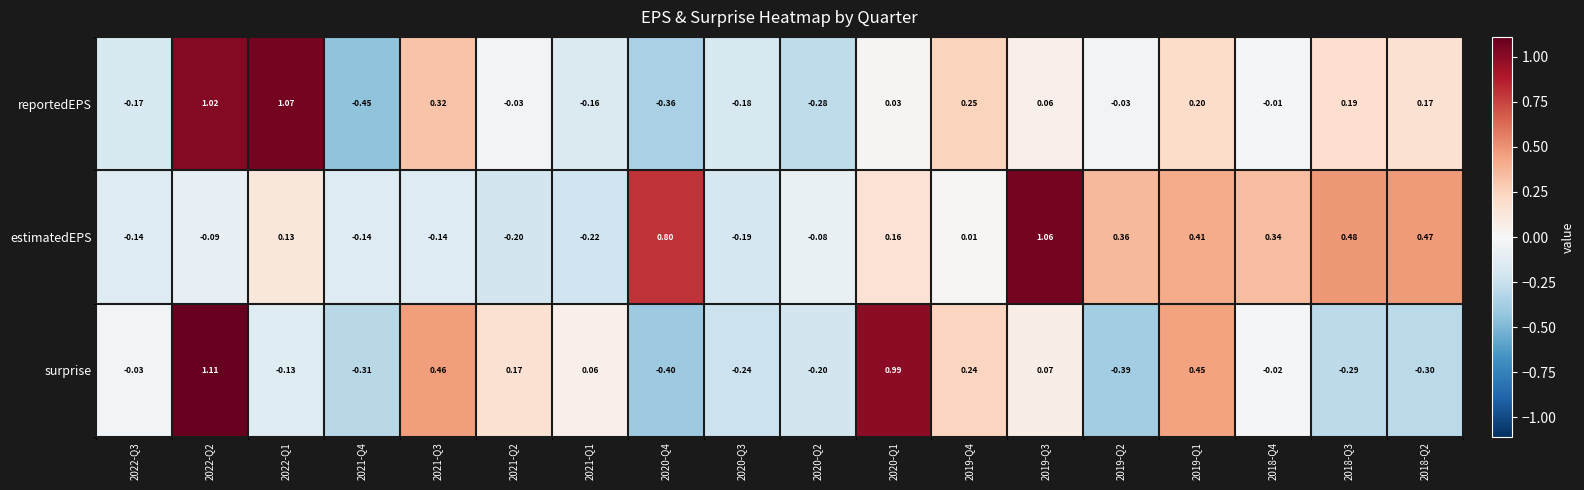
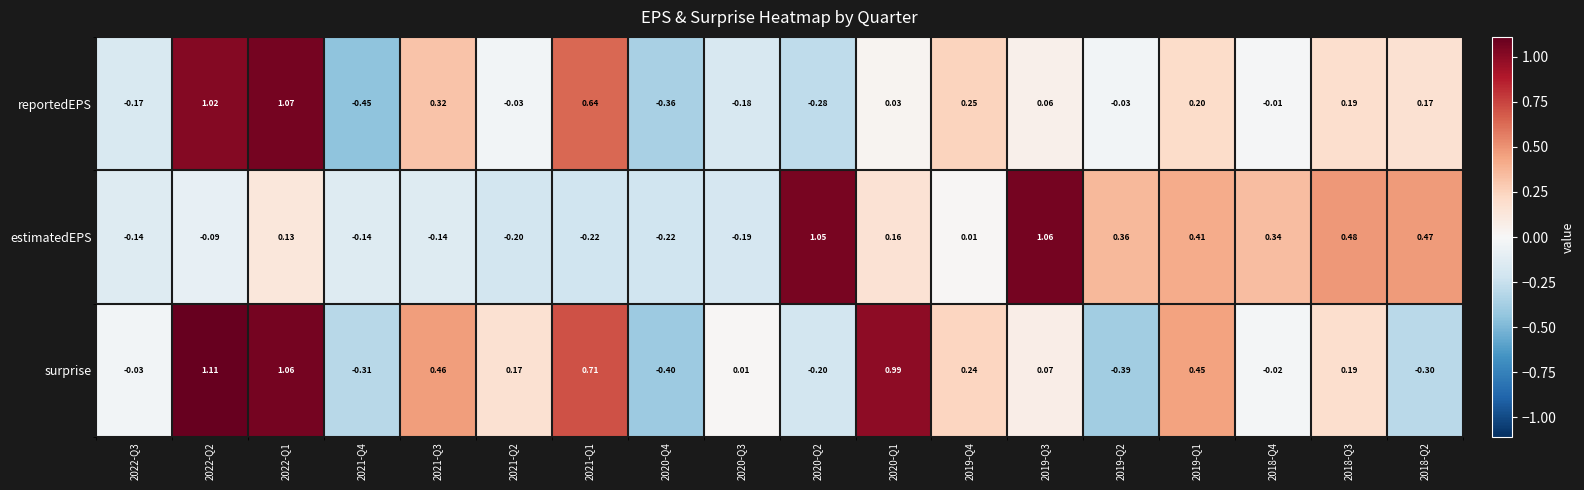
reportedEPS, 2021-Q1: -0.16 -> 0.64
estimatedEPS, 2020-Q4: 0.80 -> -0.22
estimatedEPS, 2020-Q2: -0.08 -> 1.05
surprise, 2022-Q1: -0.13 -> 1.06
surprise, 2021-Q1: 0.06 -> 0.71
surprise, 2020-Q3: -0.24 -> 0.01
surprise, 2018-Q3: -0.29 -> 0.19
